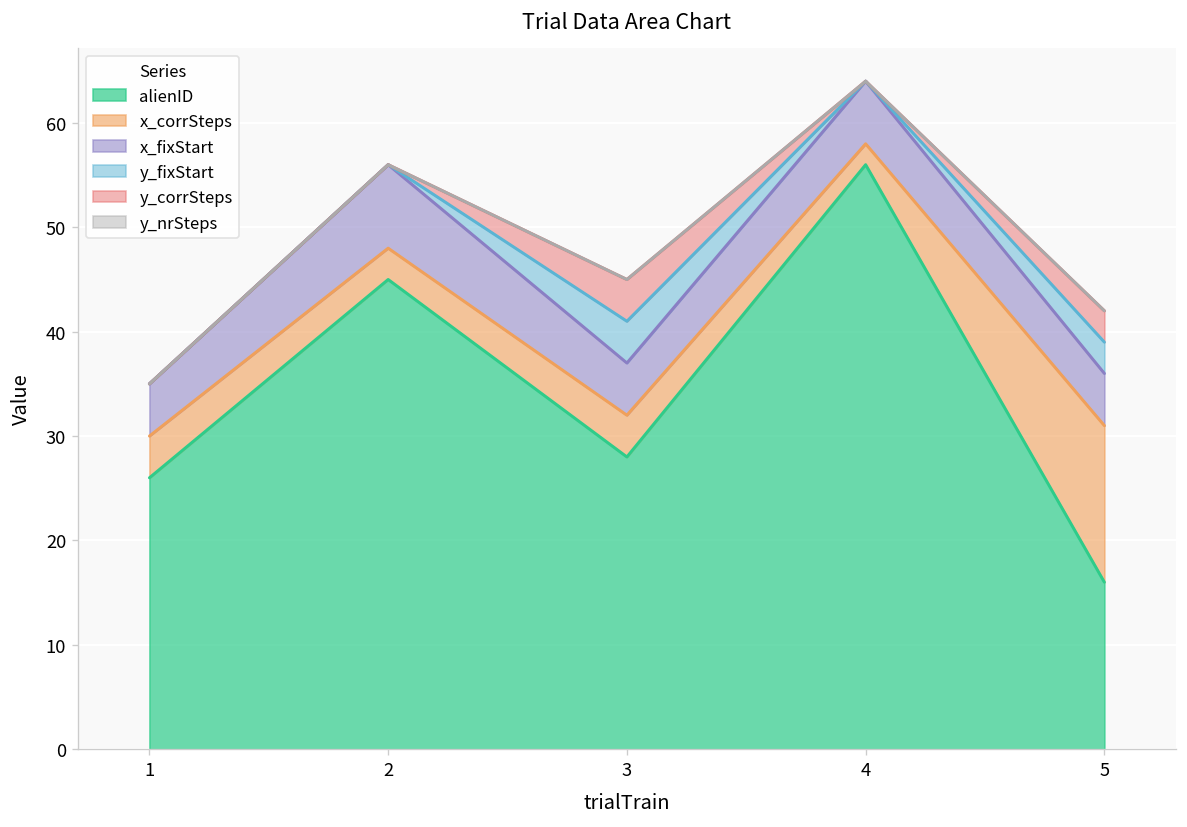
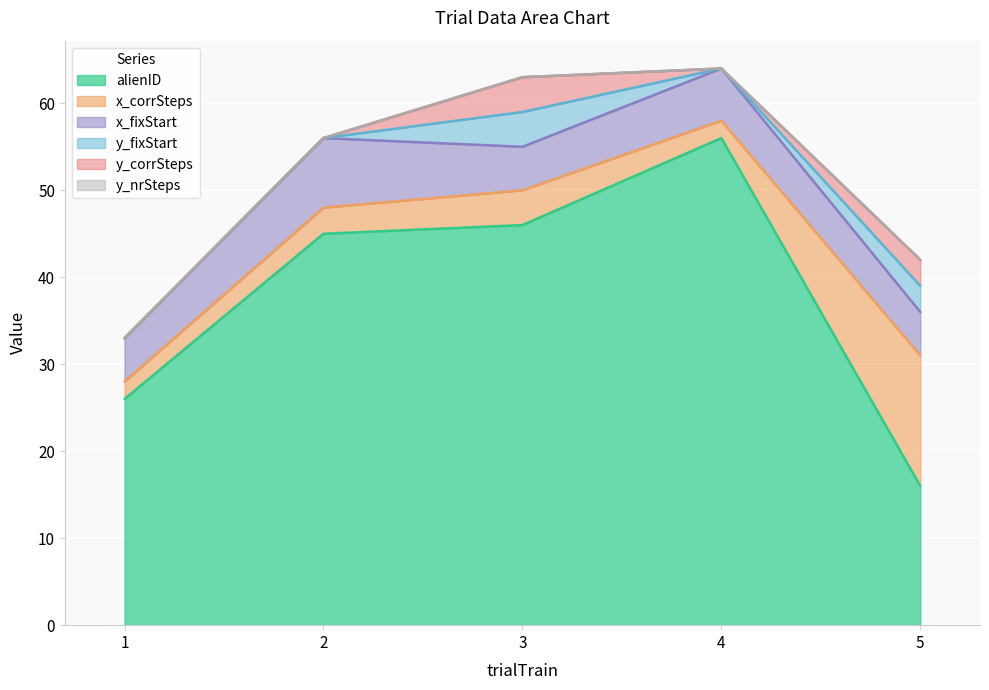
x_corrSteps, 1: 4 -> 2
alienID, 3: 28 -> 46
